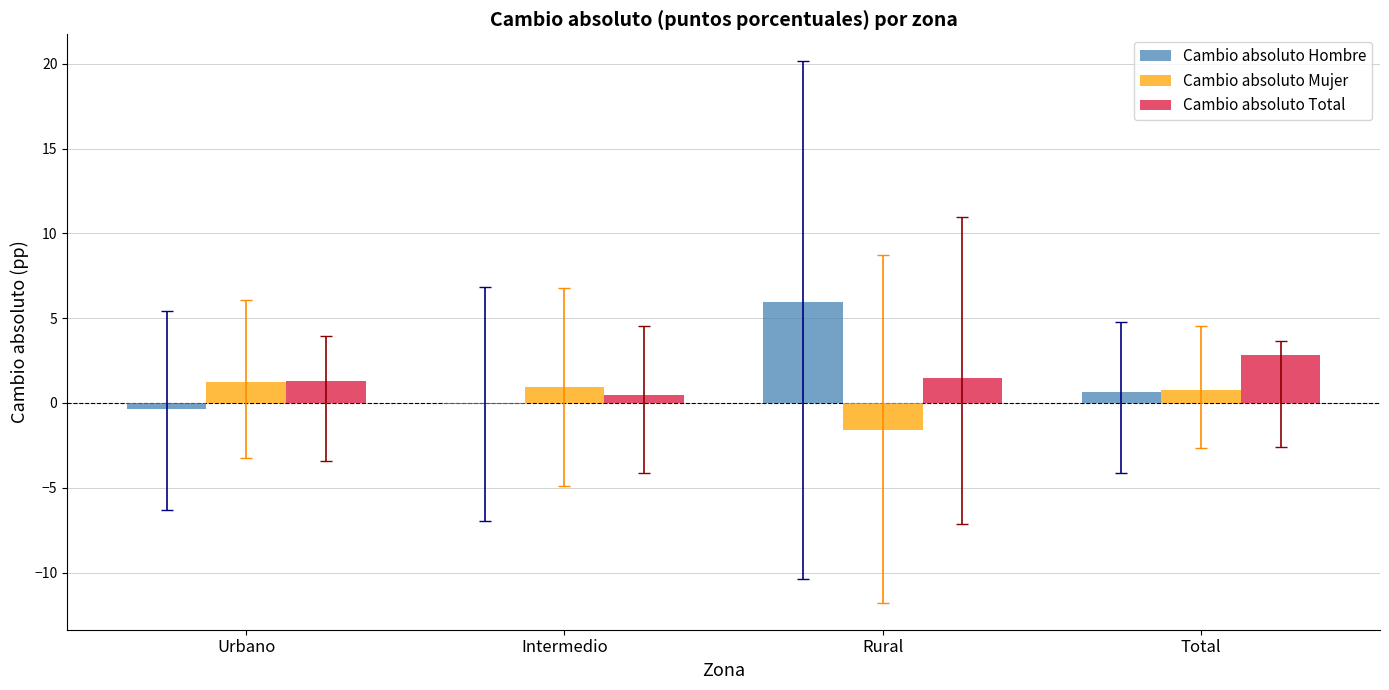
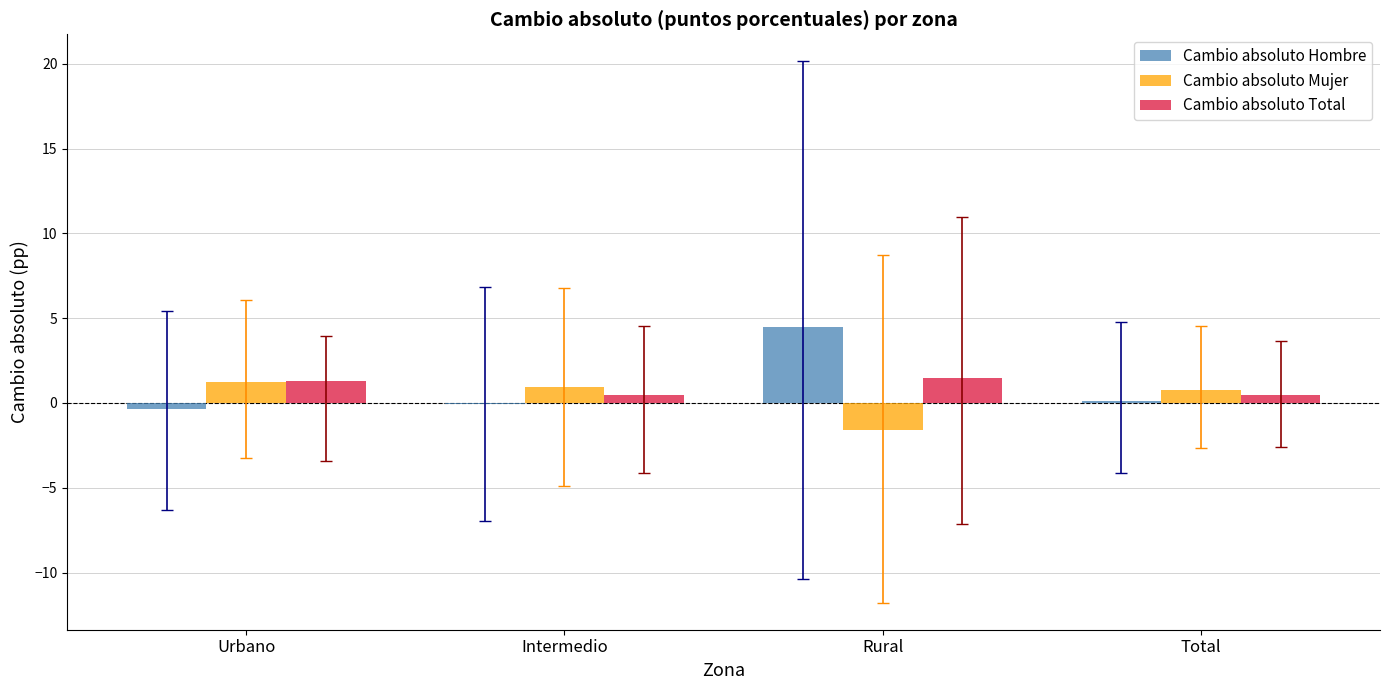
Cambio absoluto Hombre, Rural: 5.9 -> 4.5
Cambio absoluto Hombre, Total: 0.6 -> 0.1
Cambio absoluto Total, Total: 2.8 -> 0.5
